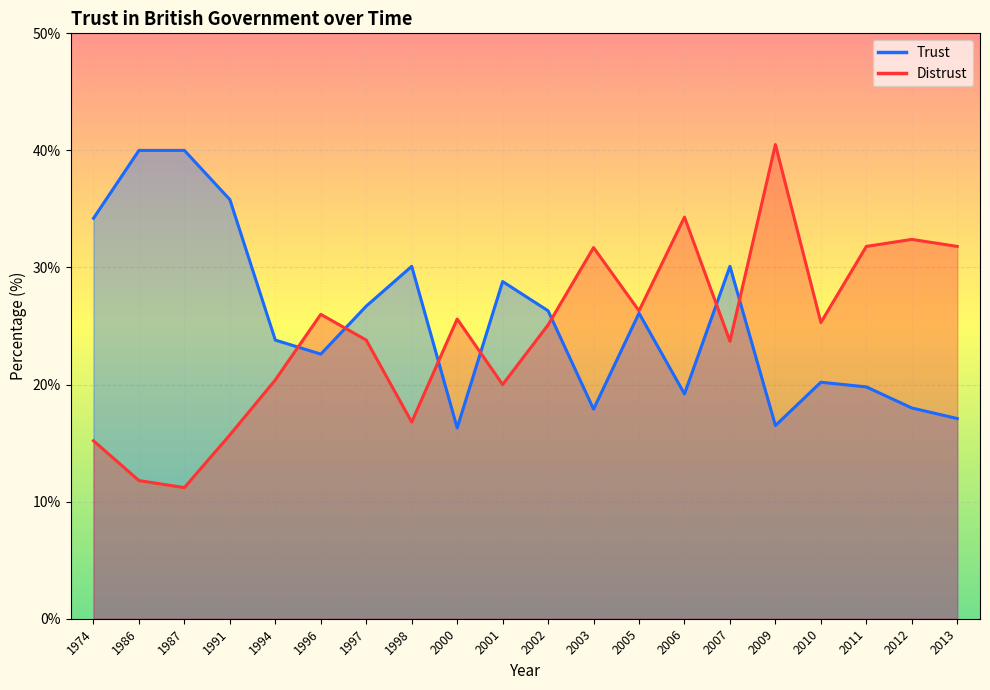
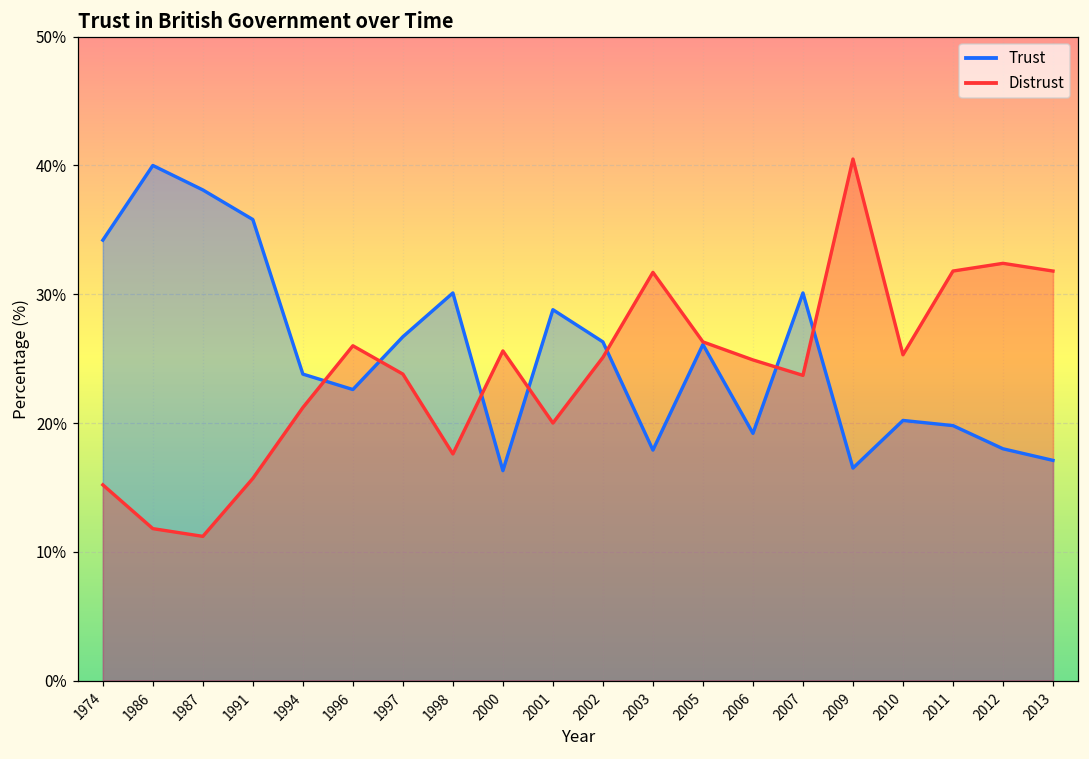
Trust, 1987: 40.0% -> 38.1%
Distrust, 1994: 20.4% -> 21.2%
Distrust, 1998: 16.8% -> 17.6%
Distrust, 2006: 34.3% -> 24.9%
